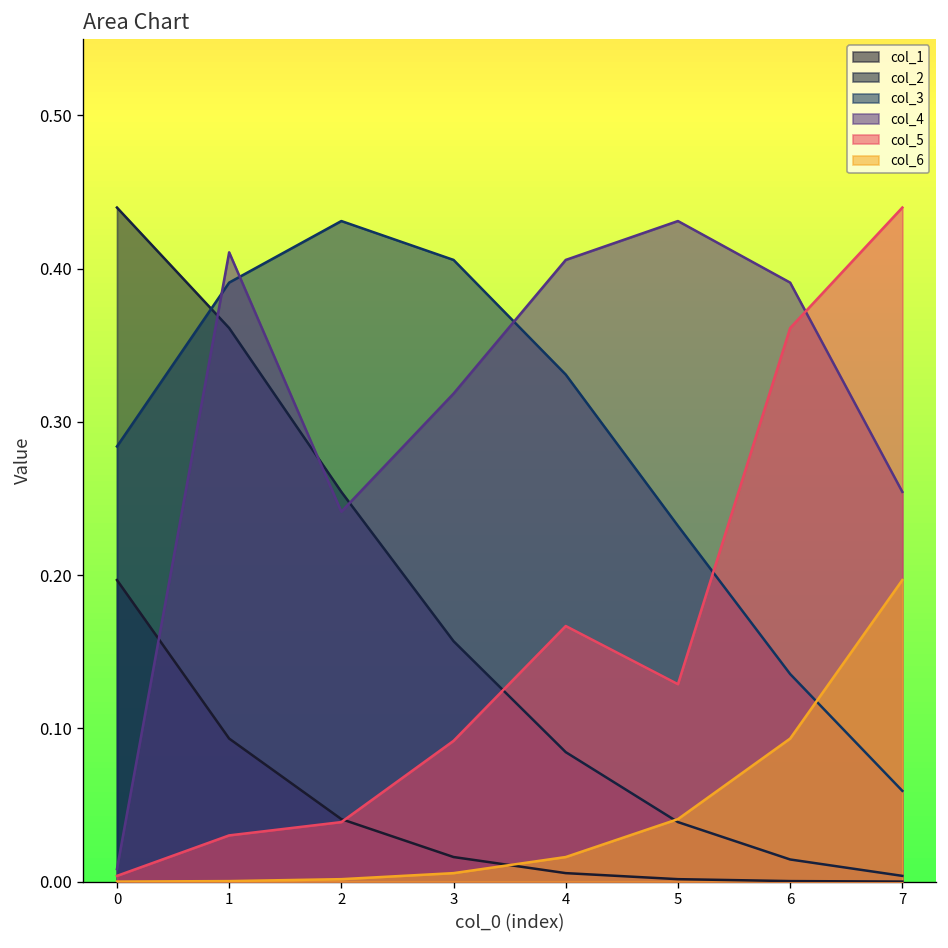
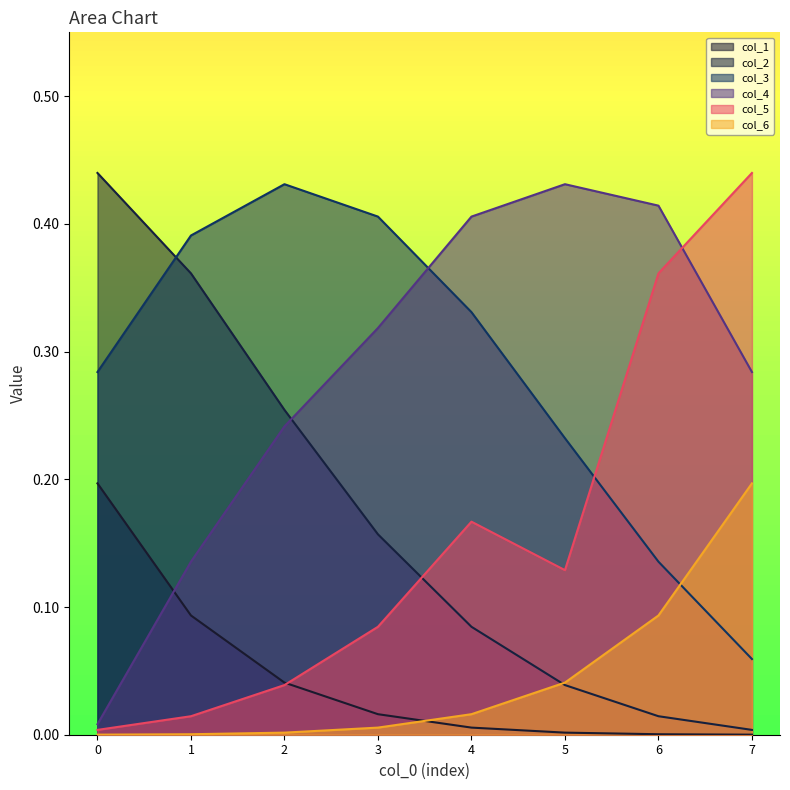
col_4, 1: 0.411 -> 0.135
col_5, 1: 0.030 -> 0.014
col_5, 3: 0.092 -> 0.085
col_4, 6: 0.391 -> 0.414
col_4, 7: 0.254 -> 0.284
